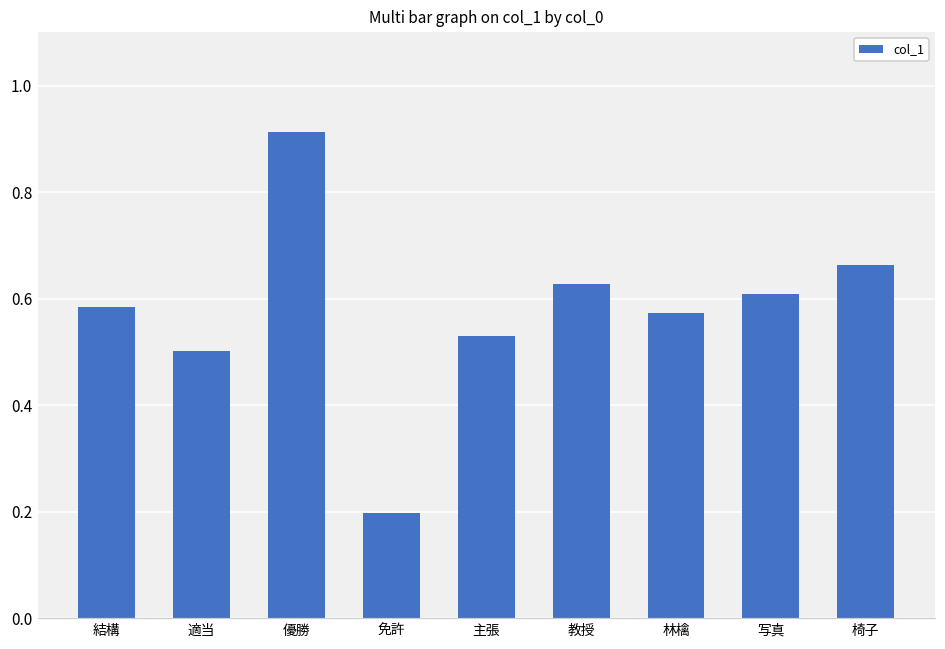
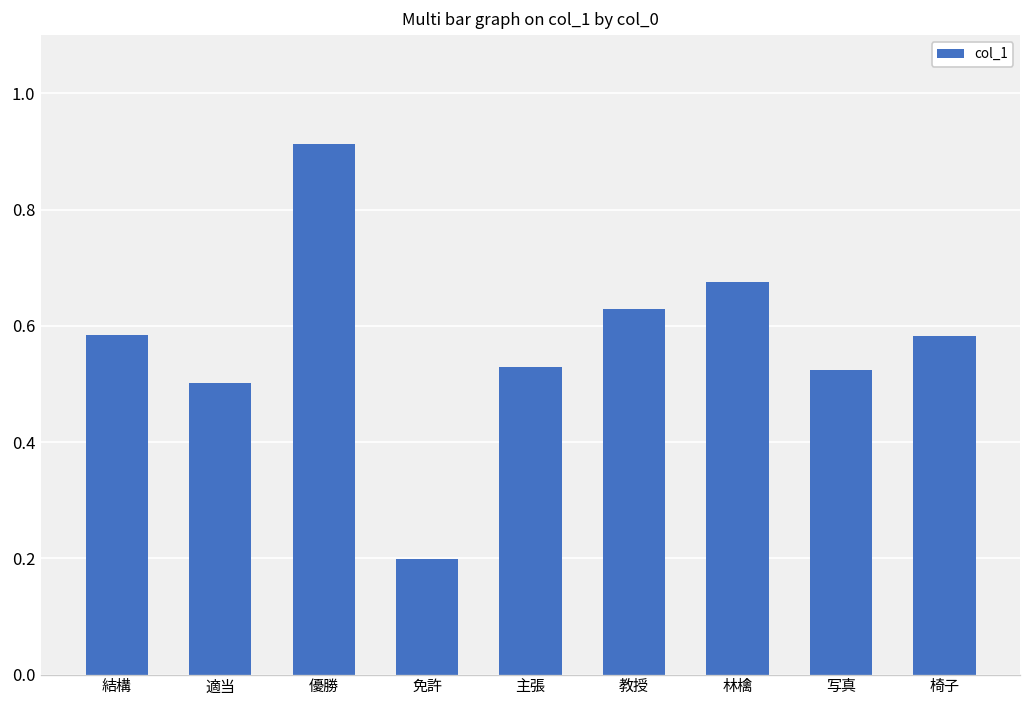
林檎: 0.57 -> 0.67
写真: 0.61 -> 0.52
椅子: 0.66 -> 0.58
